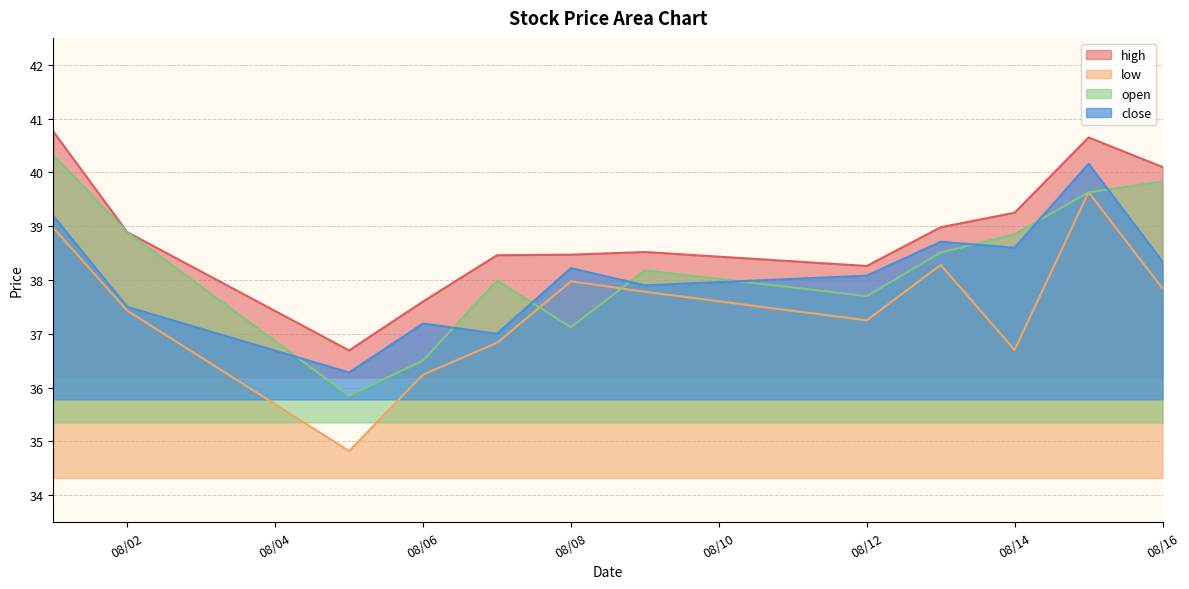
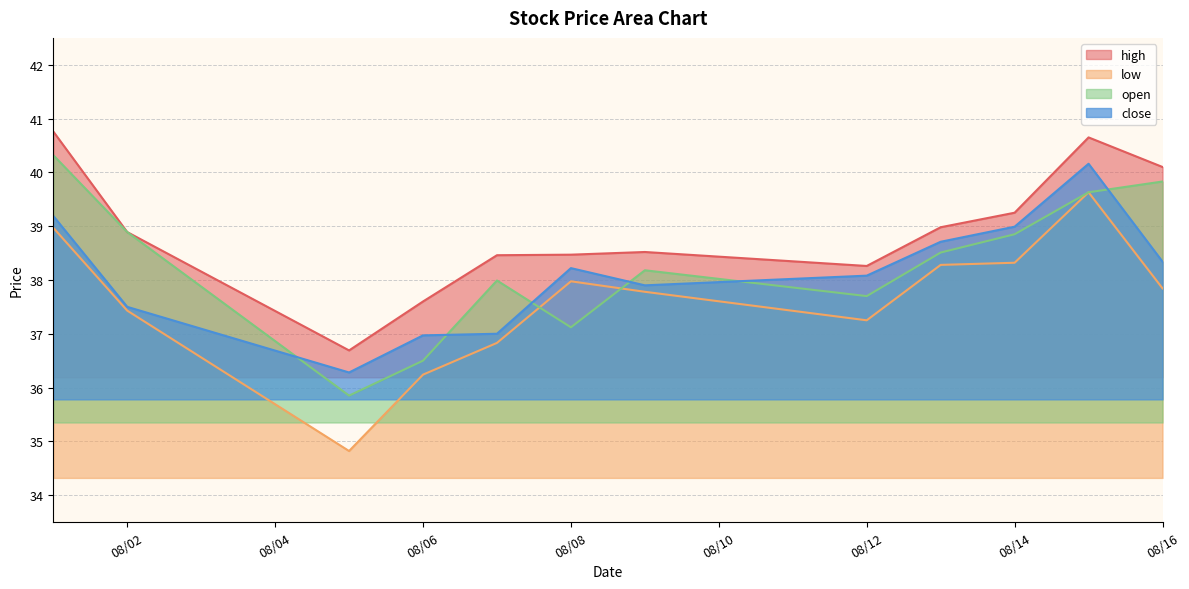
close, 08/06: 37.2 -> 37.0
low, 08/14: 36.7 -> 38.3
close, 08/14: 38.6 -> 39.0
